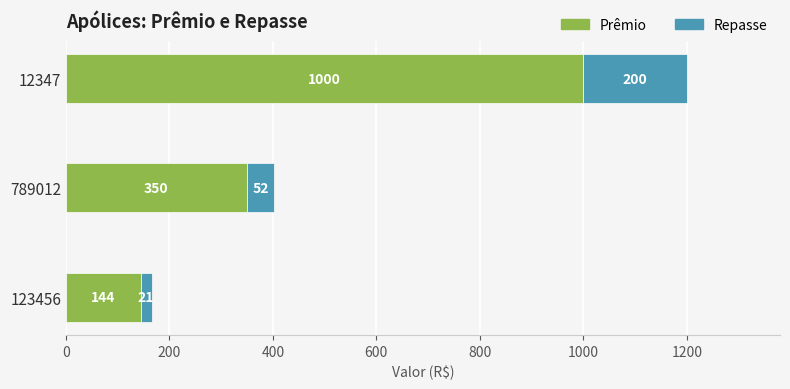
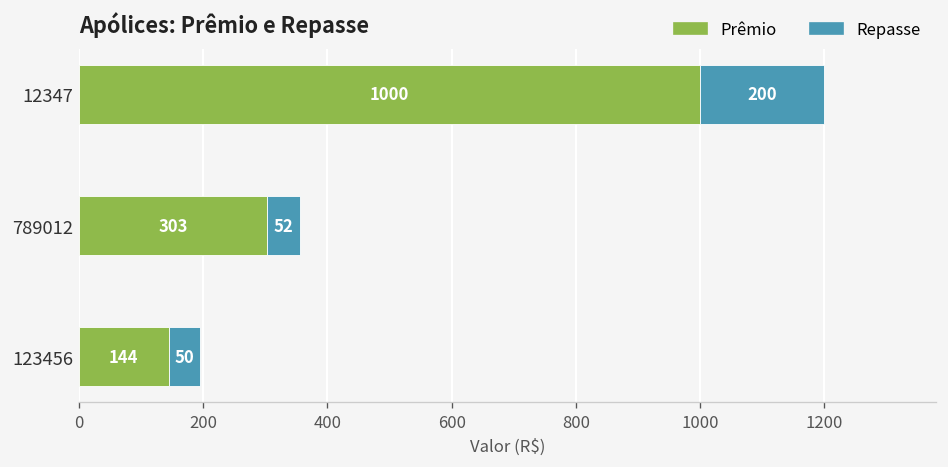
Prêmio, 789012: 350 -> 303
Repasse, 123456: 21 -> 50
